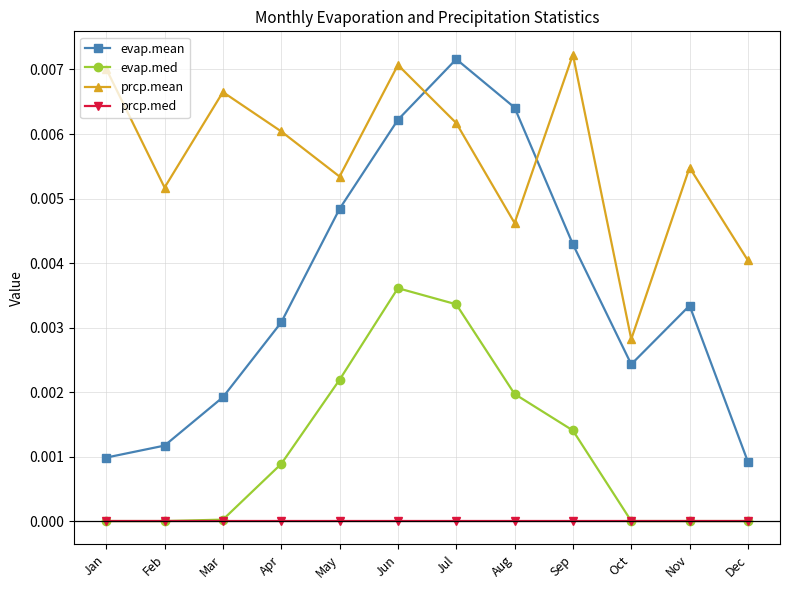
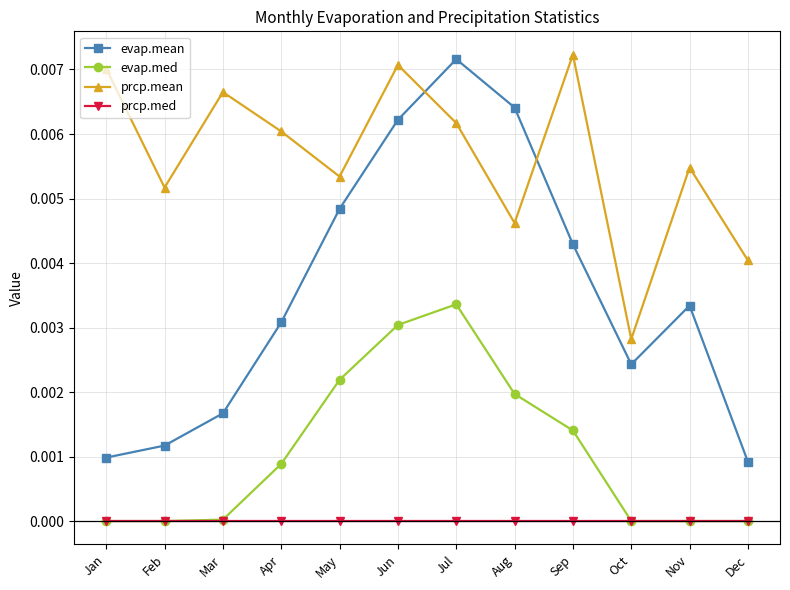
evap.mean, Mar: 0.0019 -> 0.0017
evap.med, Jun: 0.0036 -> 0.0030
